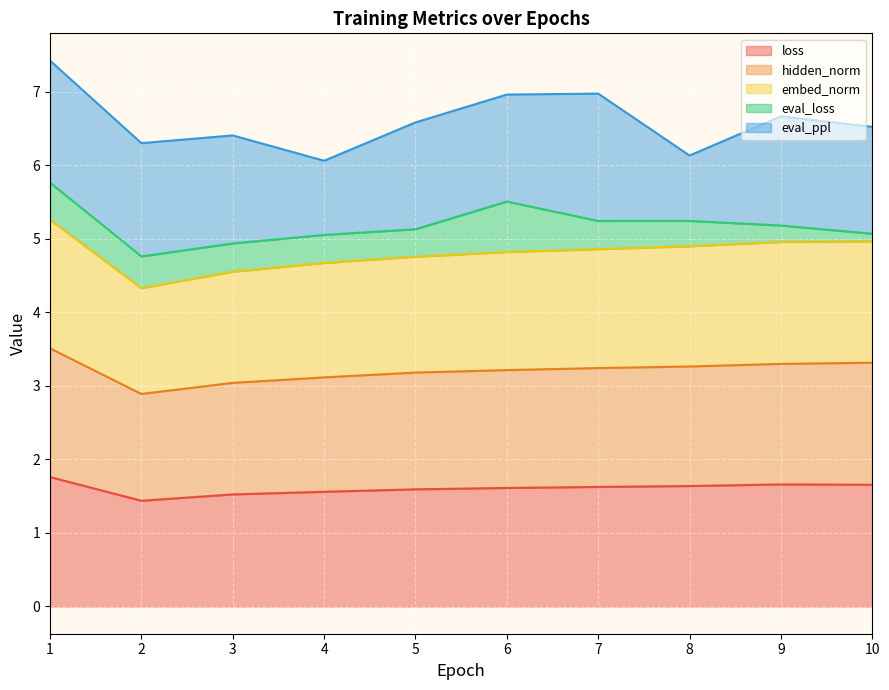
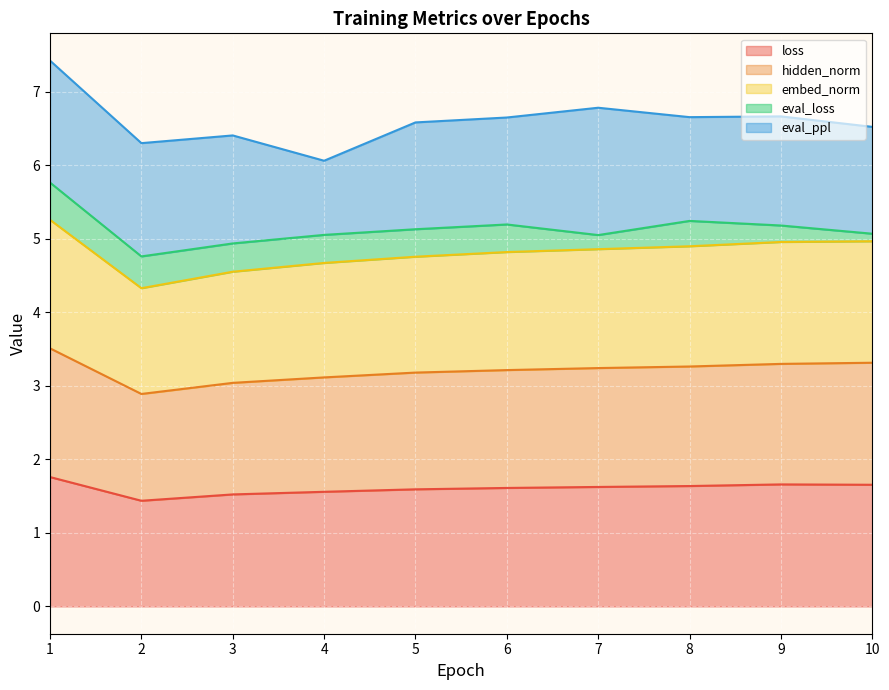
eval_loss, 6: 0.7 -> 0.4
eval_loss, 7: 0.4 -> 0.2
eval_ppl, 8: 0.9 -> 1.4
